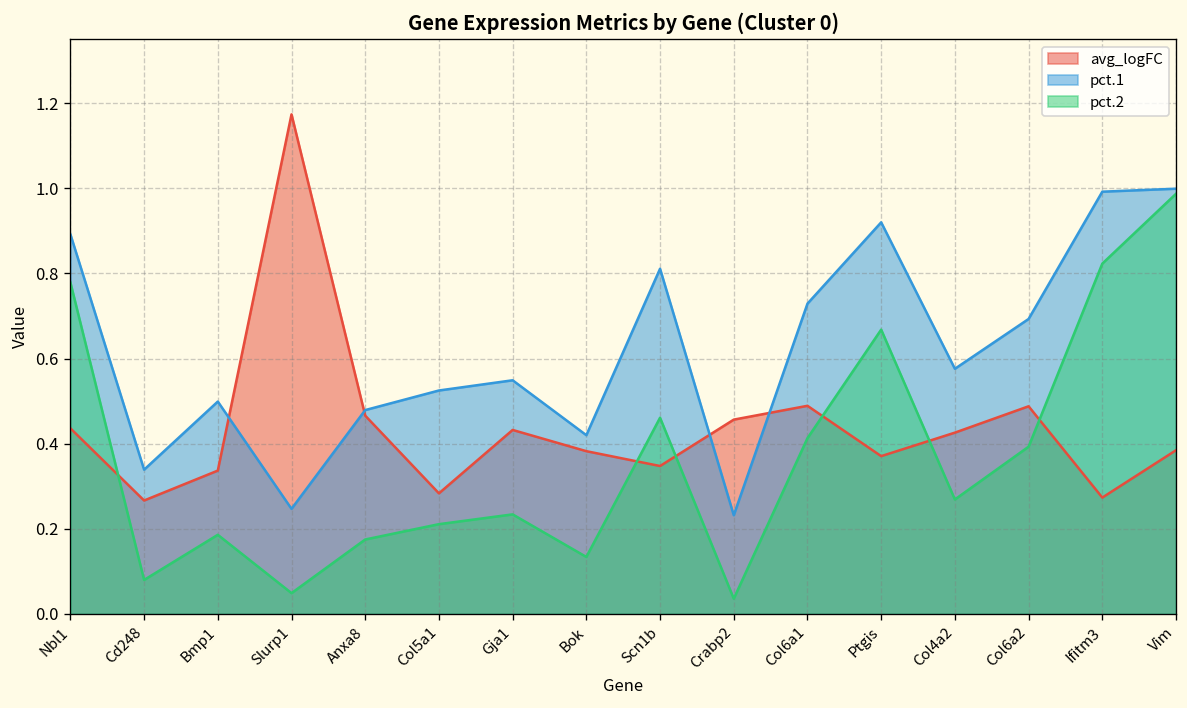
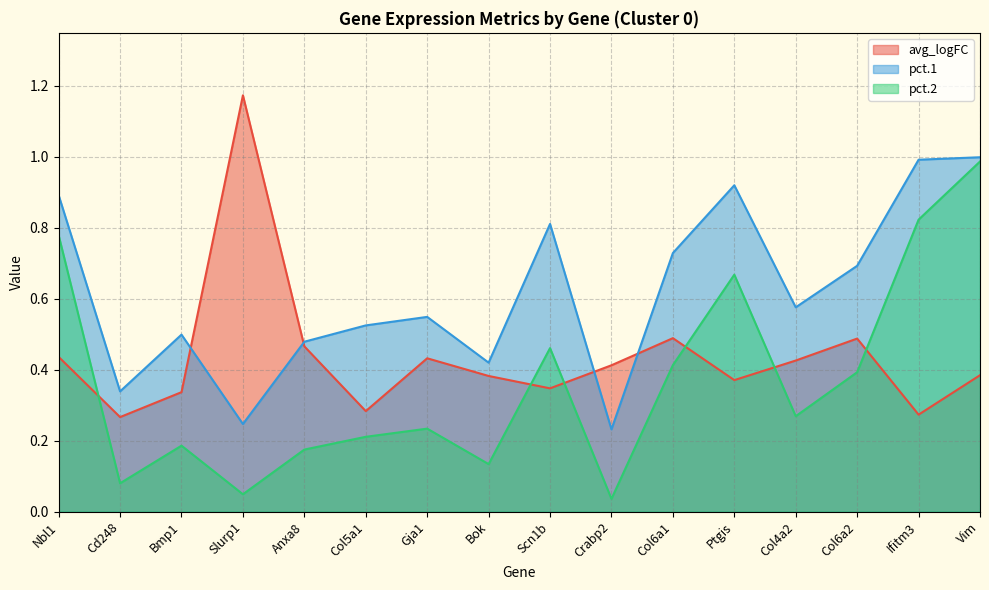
avg_logFC, Crabp2: 0.46 -> 0.41
